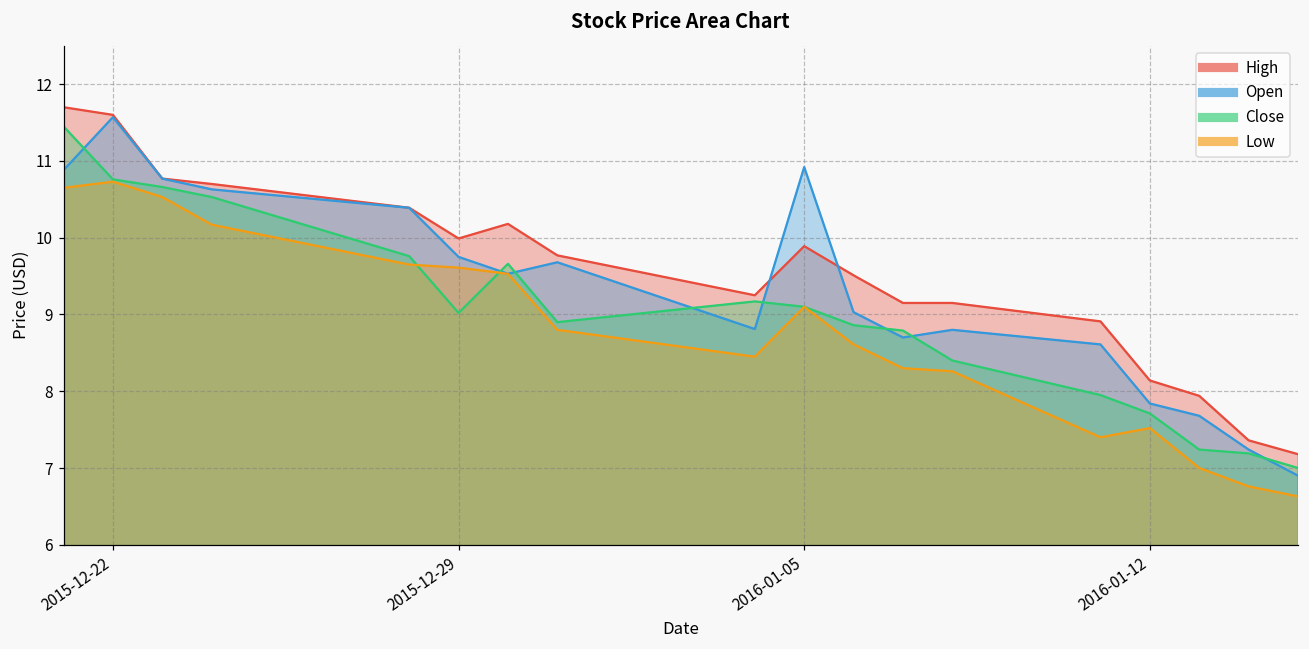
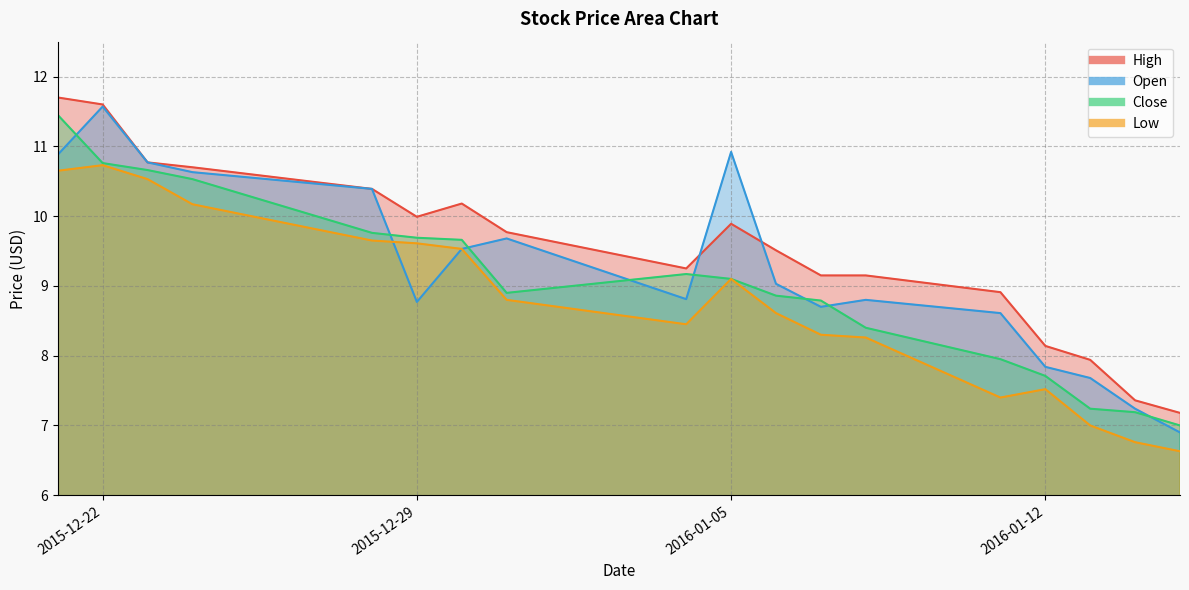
Open, 2015-12-29: 9.8 -> 8.8
Close, 2015-12-29: 9.0 -> 9.7
